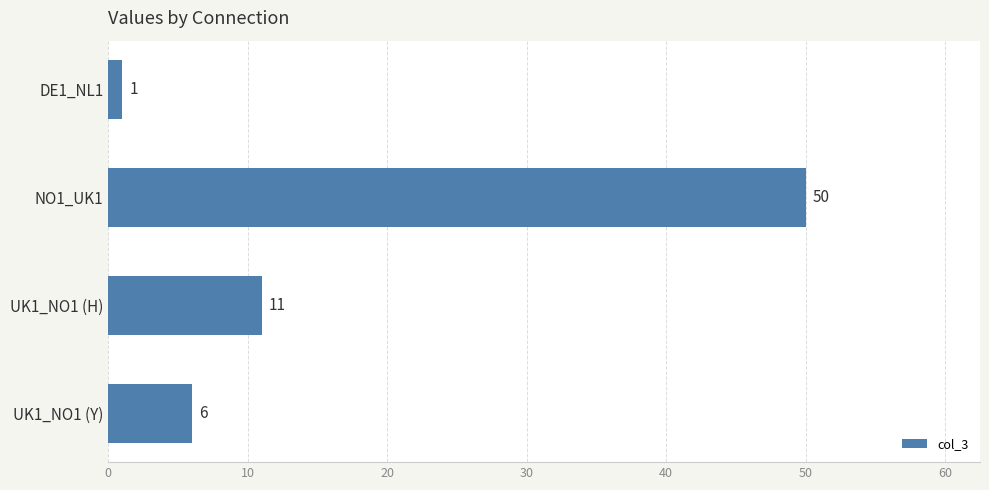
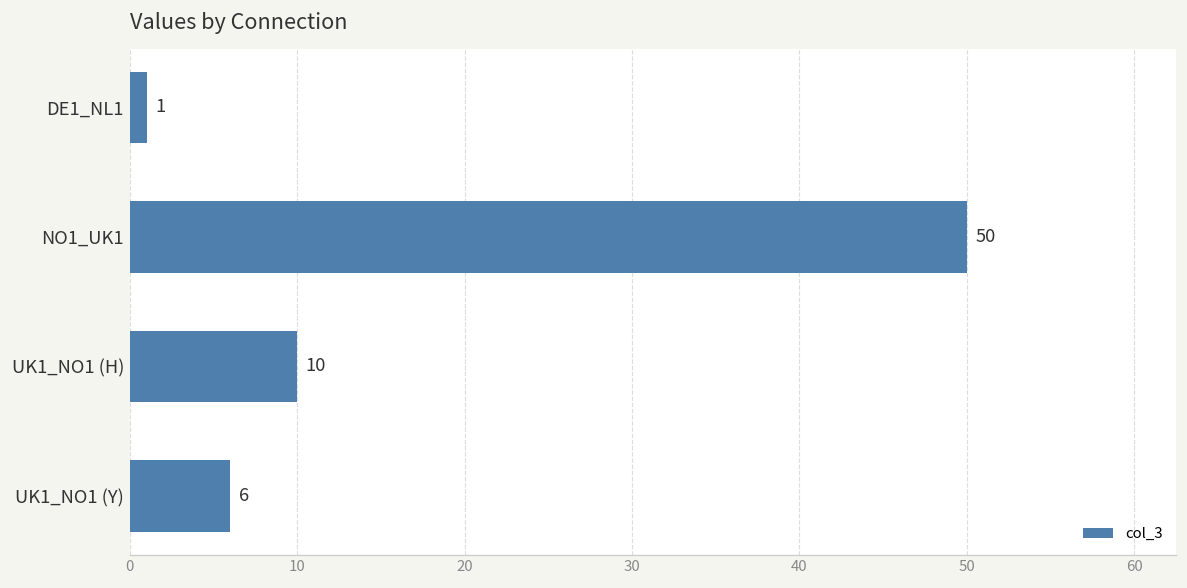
UK1_NO1 (H): 11 -> 10
